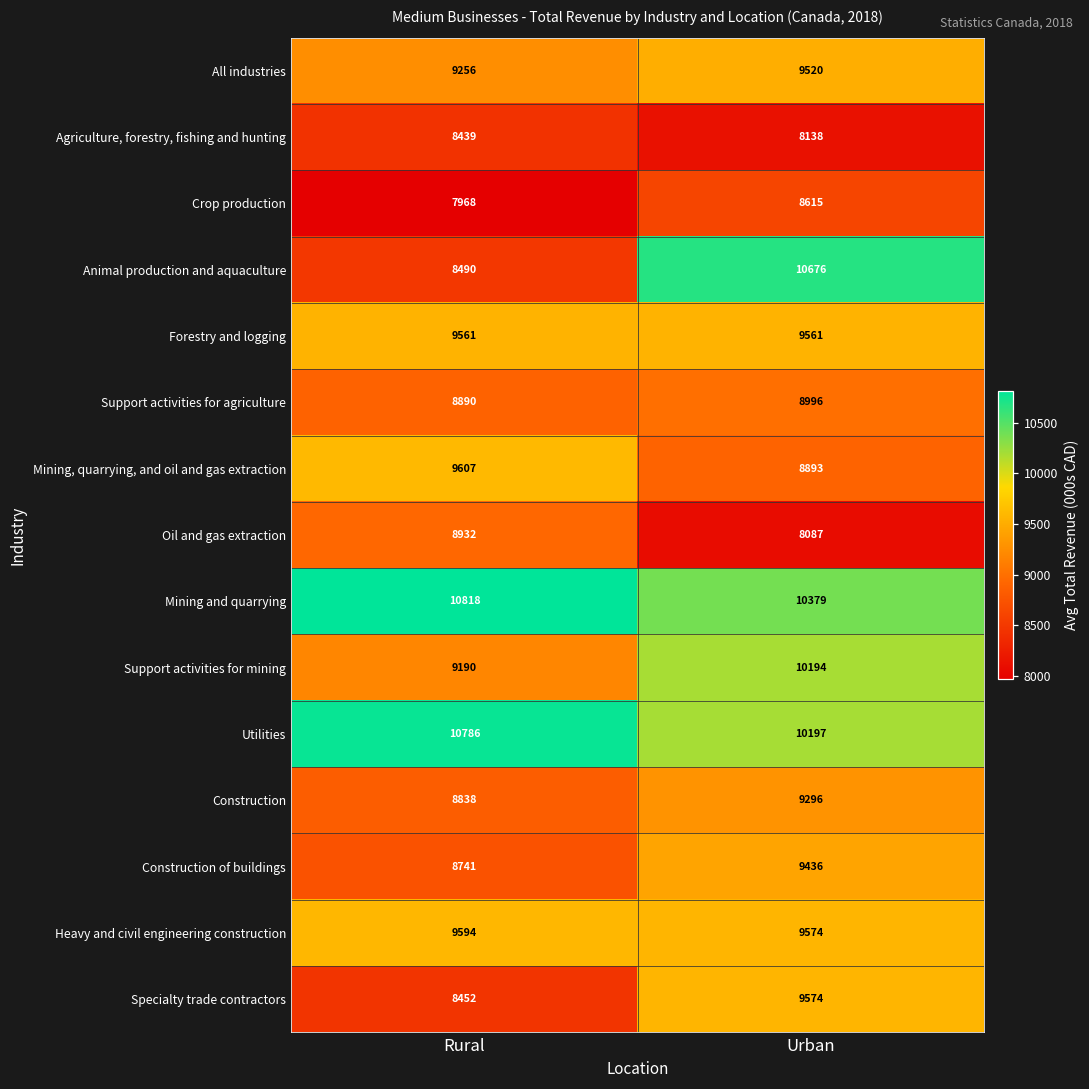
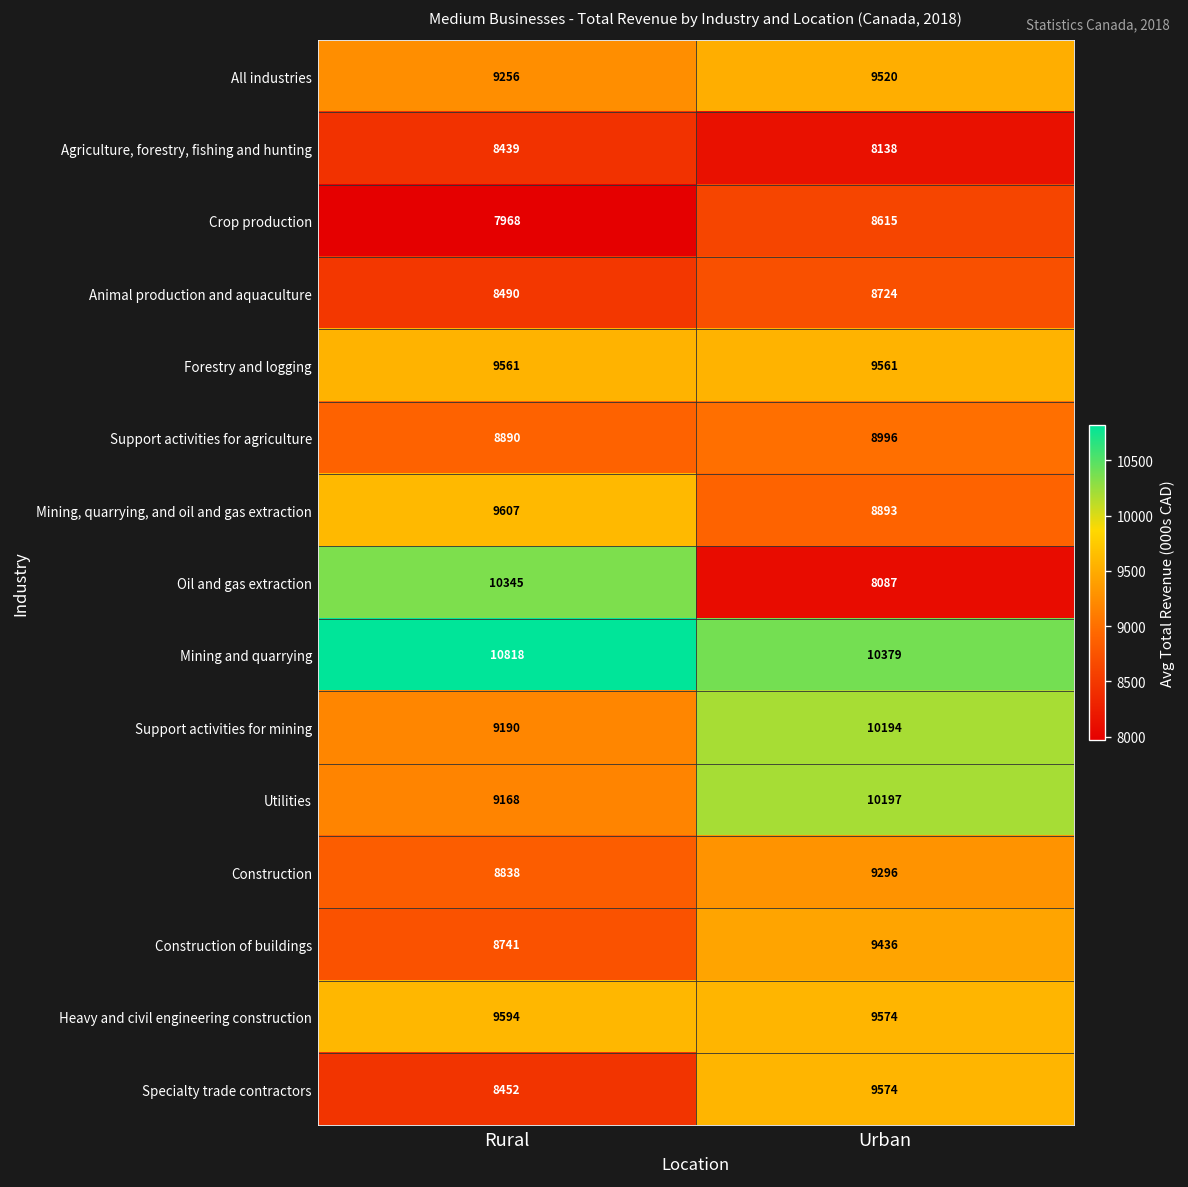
Animal production and aquaculture, Urban: 10676 -> 8724
Oil and gas extraction, Rural: 8932 -> 10345
Utilities, Rural: 10786 -> 9168
